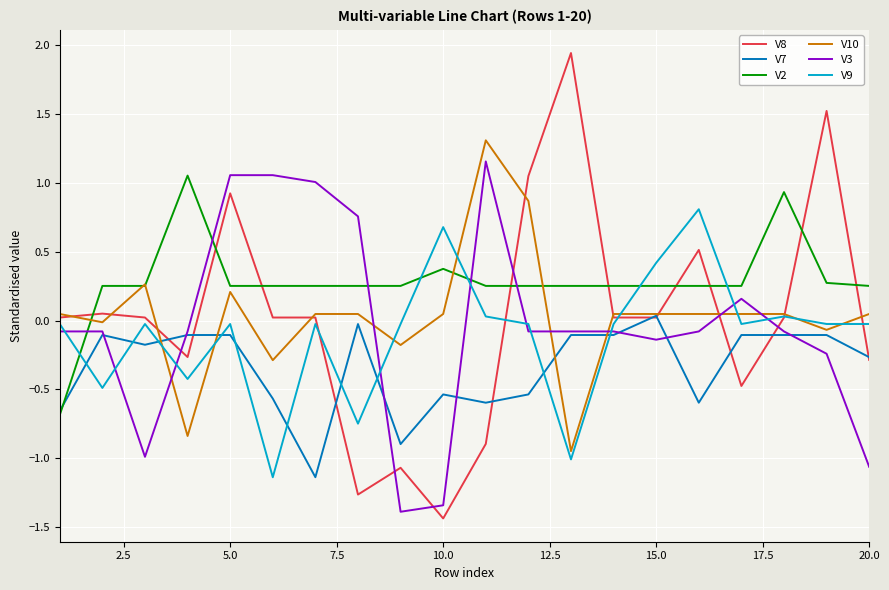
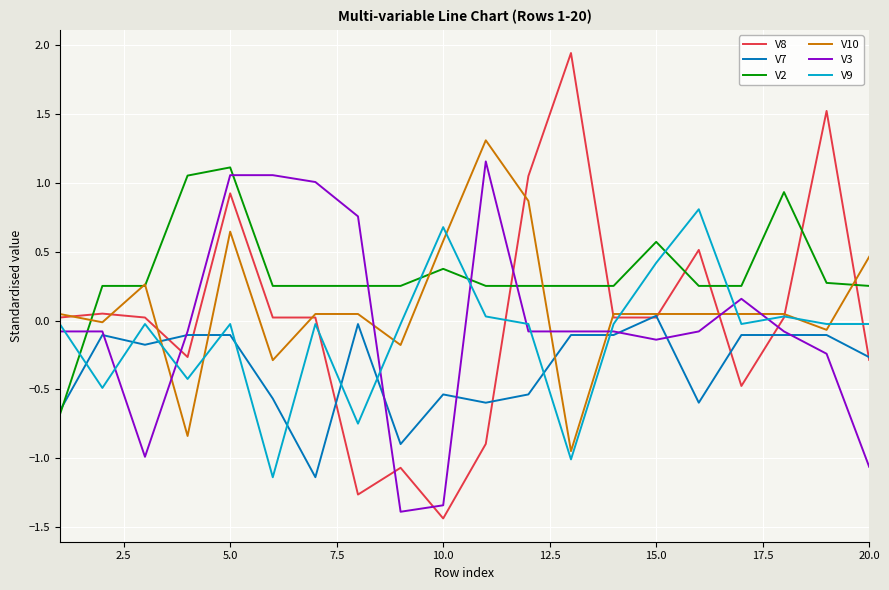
V2, 5.0: 0.25 -> 1.11
V10, 5.0: 0.21 -> 0.65
V10, 10.0: 0.05 -> 0.58
V2, 15.0: 0.25 -> 0.57
V10, 20.0: 0.05 -> 0.46
